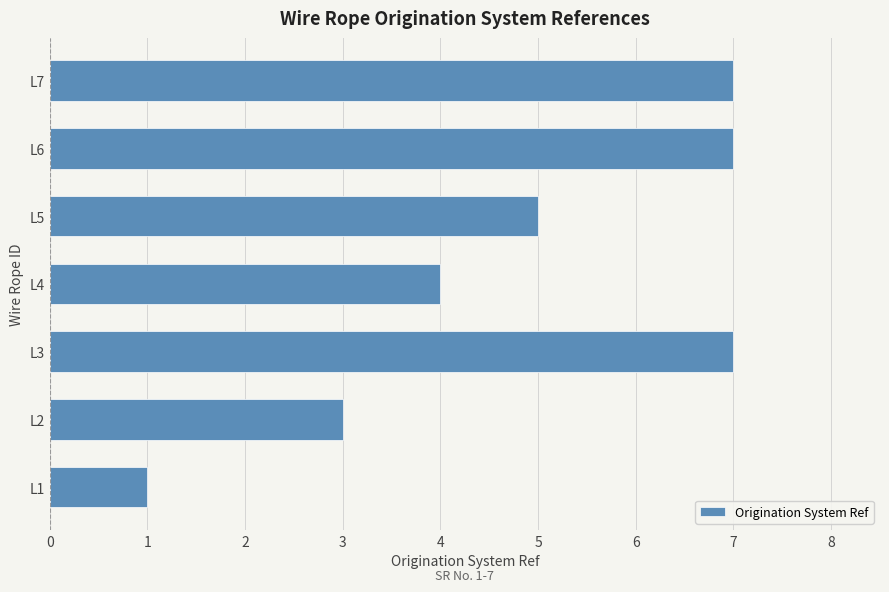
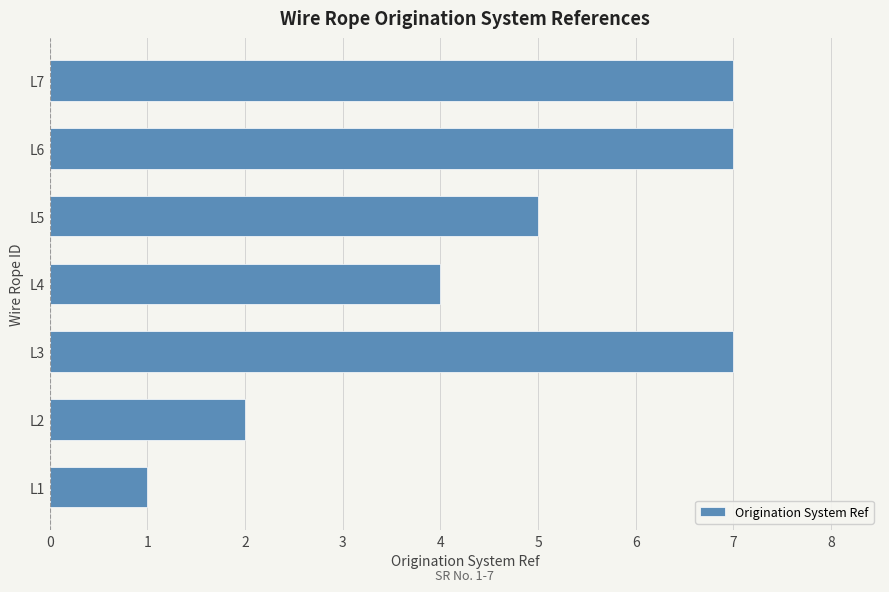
L2: 3 -> 2
